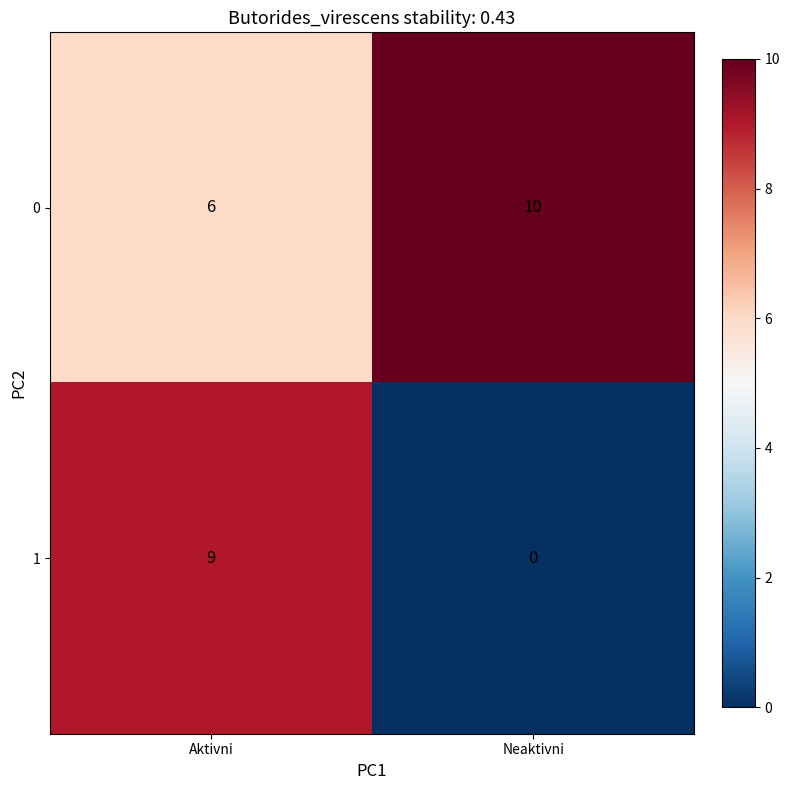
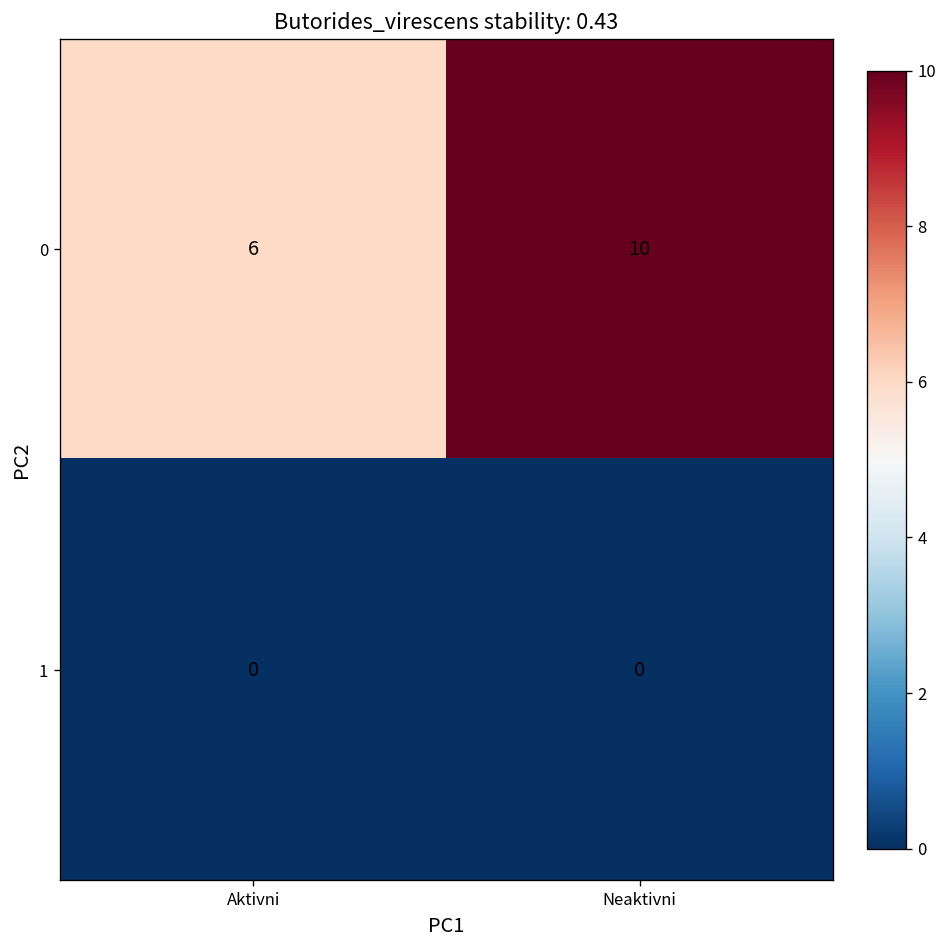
1, Aktivni: 9 -> 0
